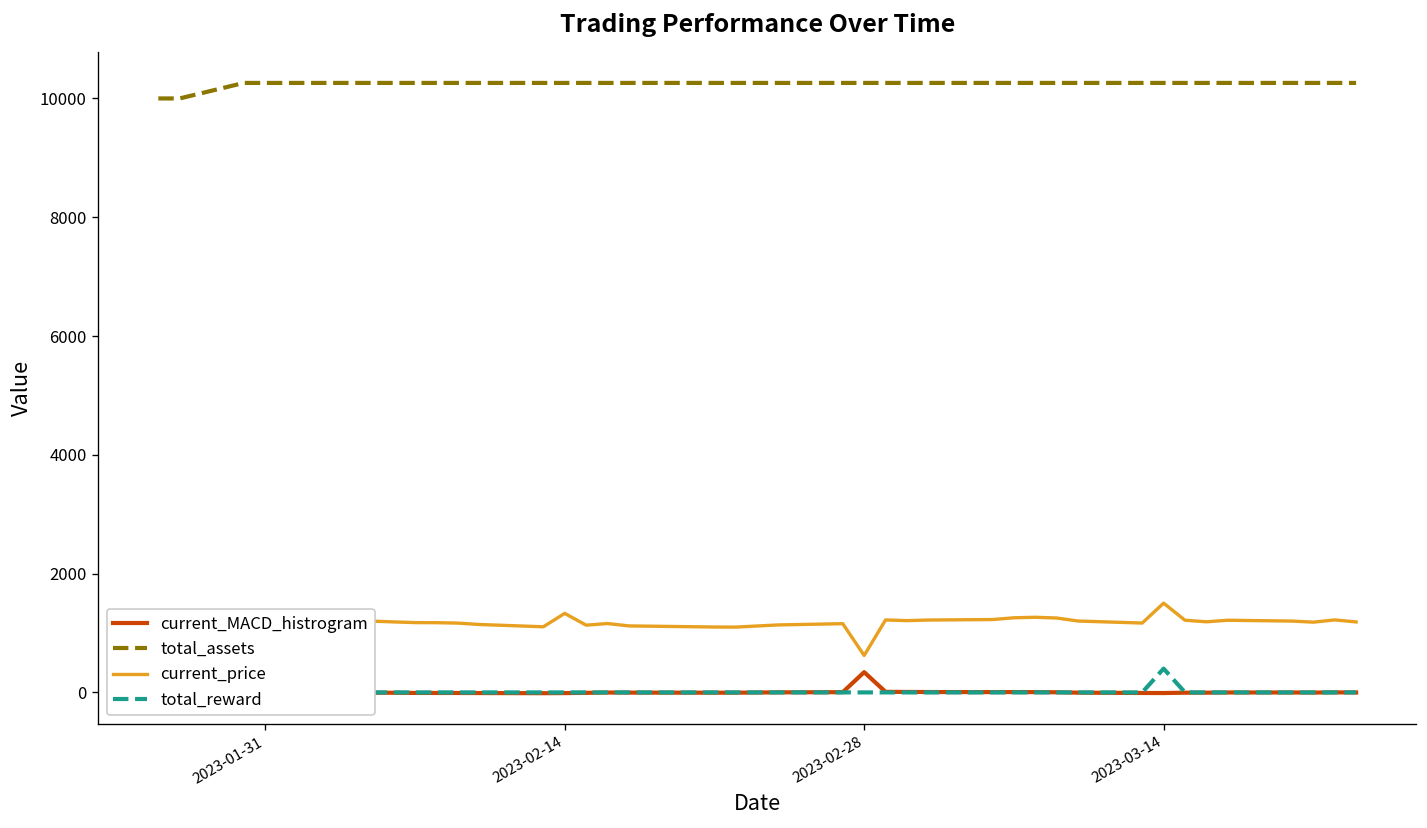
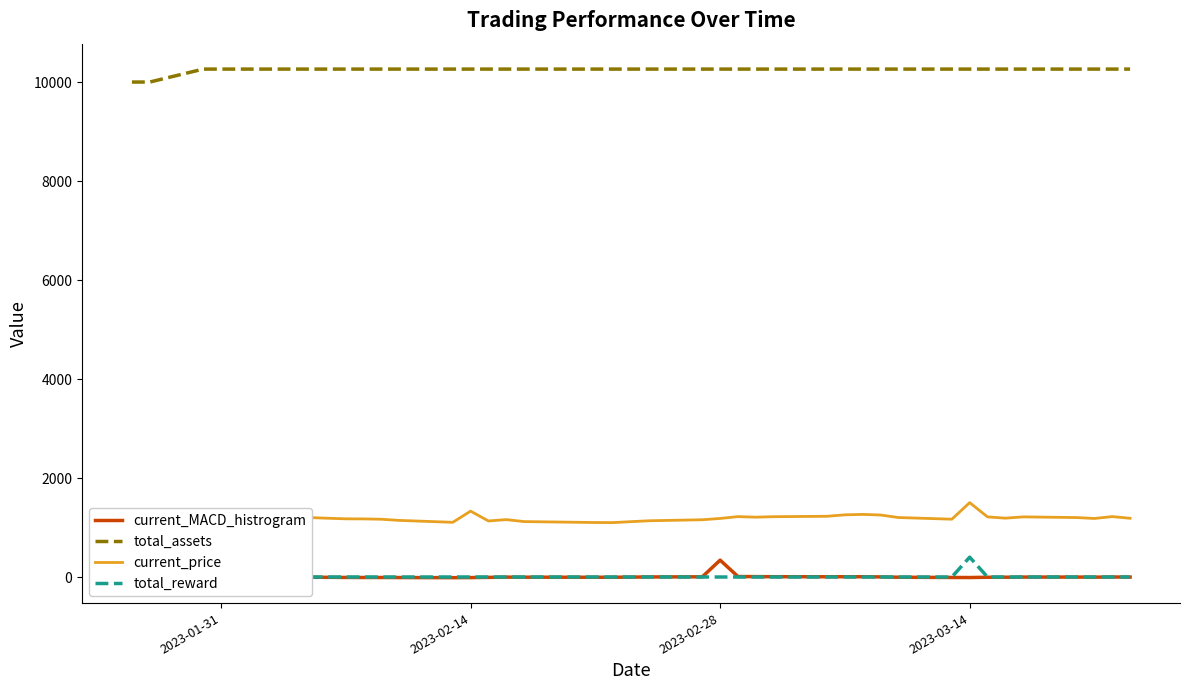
current_price, 2023-02-28: 600 -> 1200
